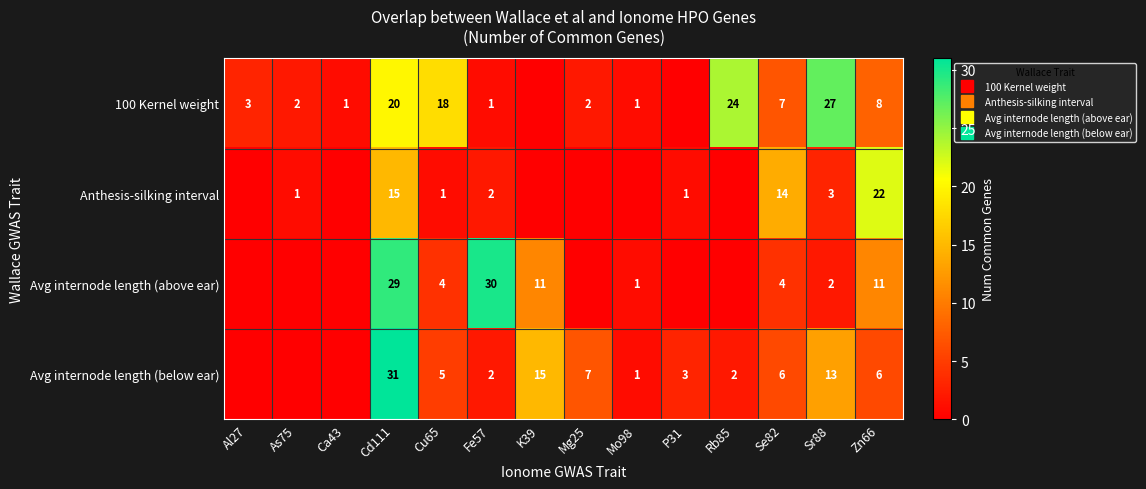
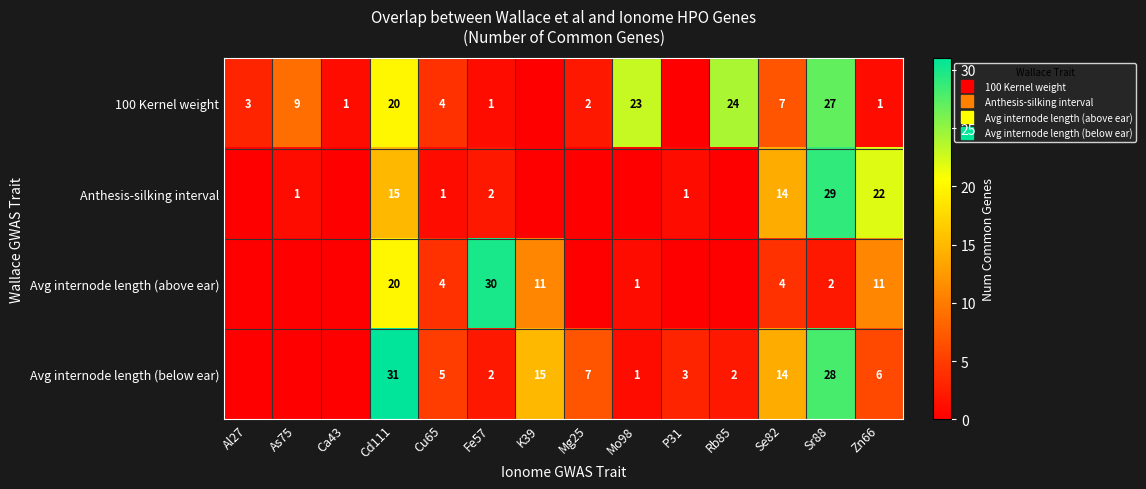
100 Kernel weight, As75: 2 -> 9
100 Kernel weight, Cu65: 18 -> 4
100 Kernel weight, Mo98: 1 -> 23
100 Kernel weight, Zn66: 8 -> 1
Anthesis-silking interval, Sr88: 3 -> 29
Avg internode length (above ear), Cd111: 29 -> 20
Avg internode length (below ear), Se82: 6 -> 14
Avg internode length (below ear), Sr88: 13 -> 28
